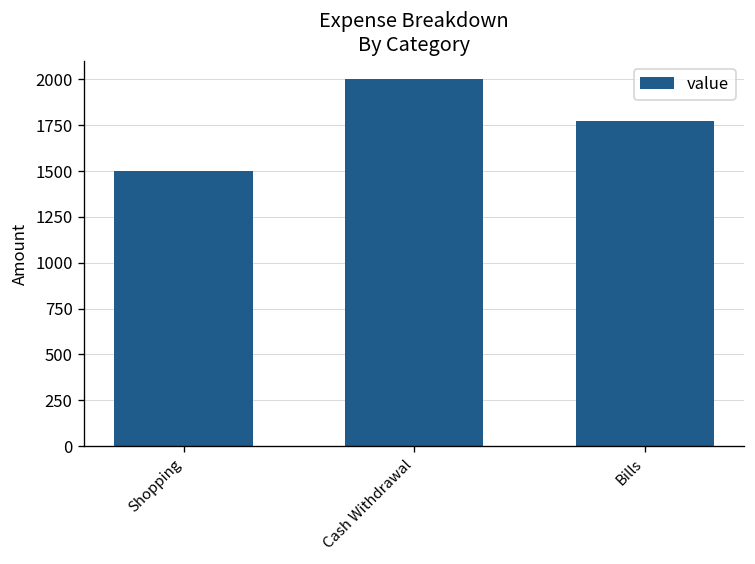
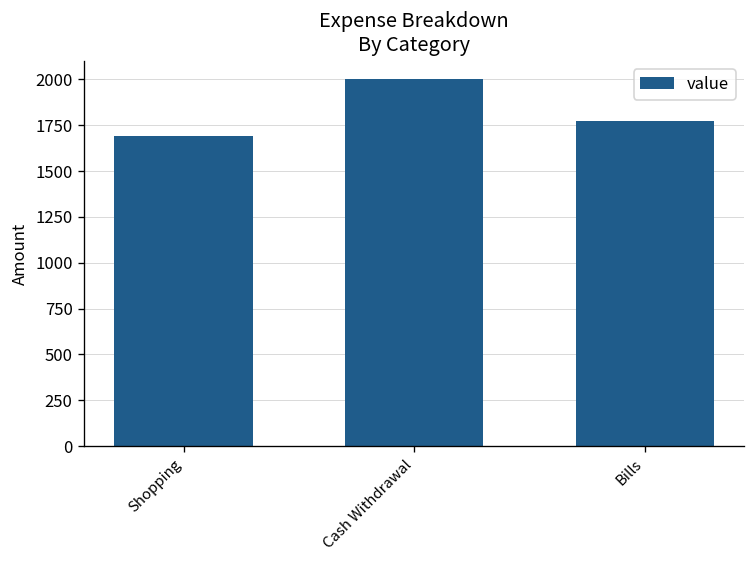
Shopping: 1500 -> 1690
